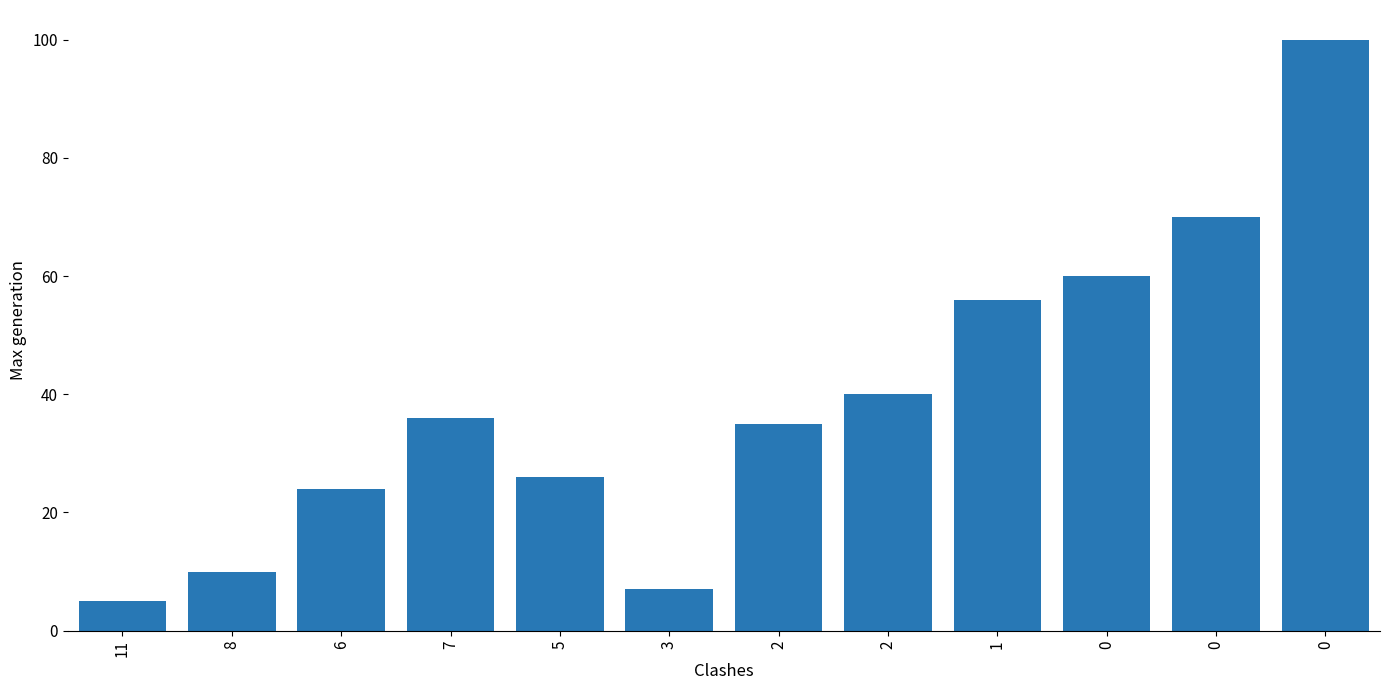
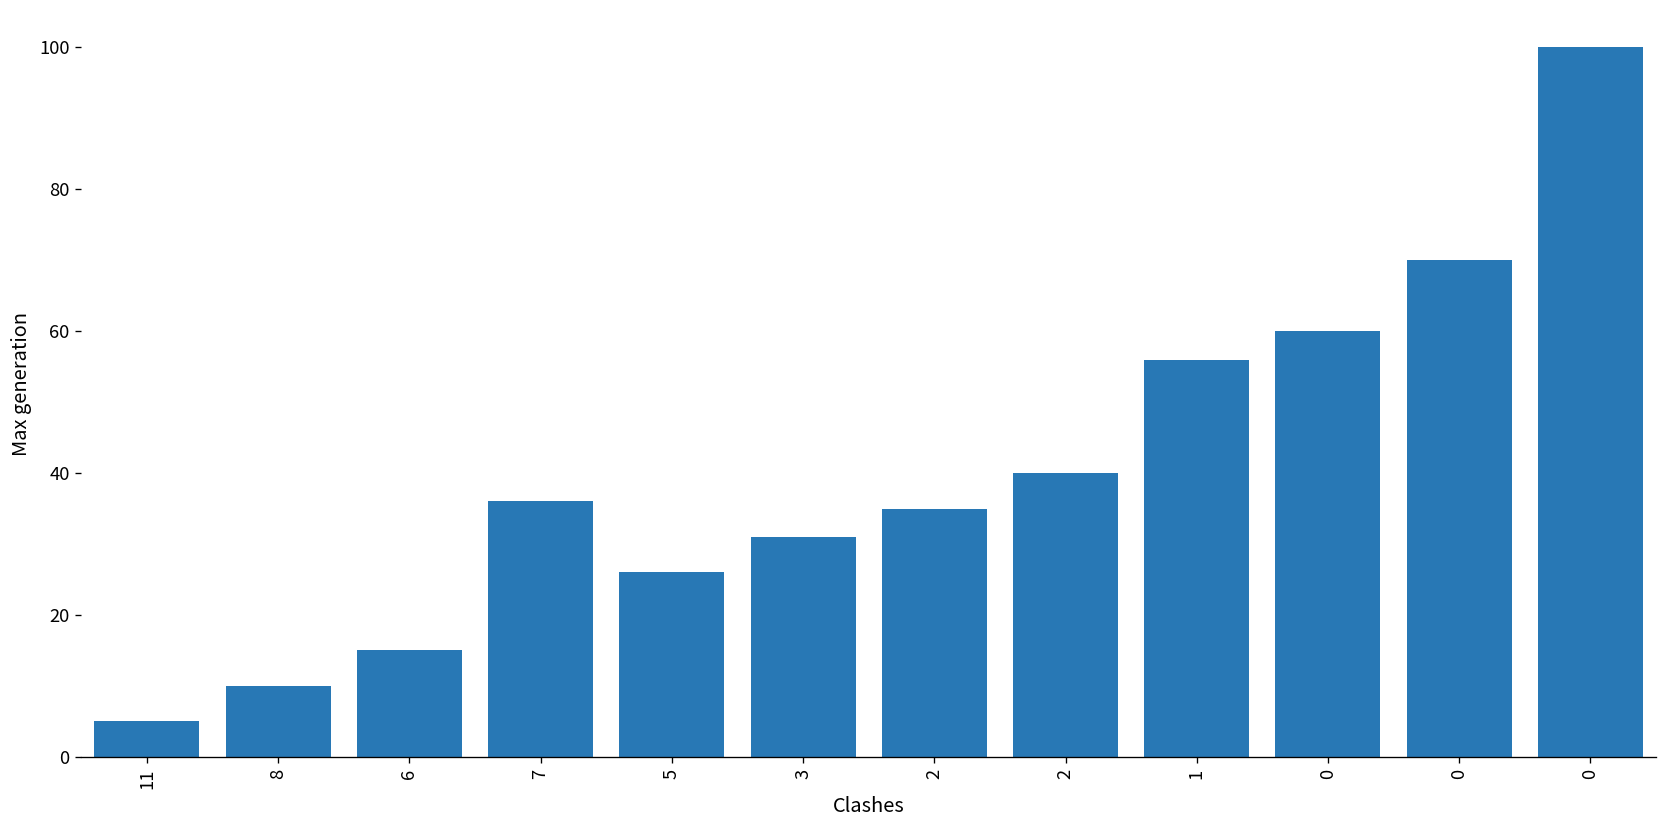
6: 24 -> 15
3: 7 -> 31
